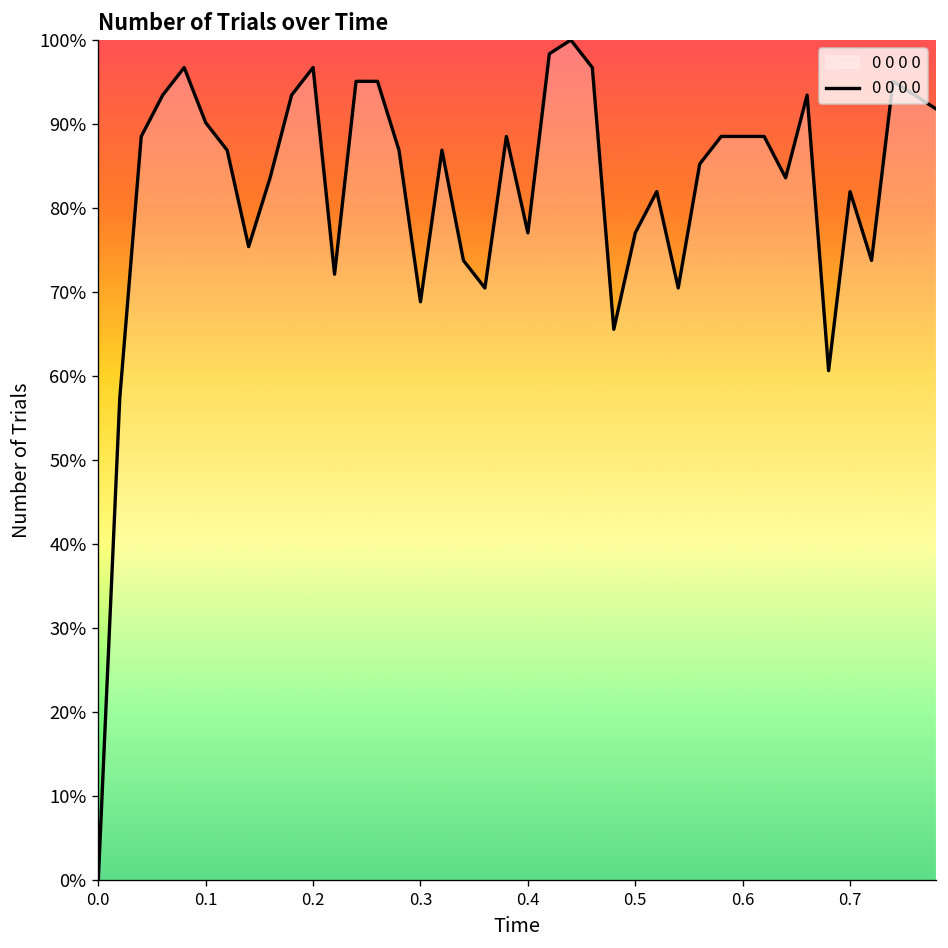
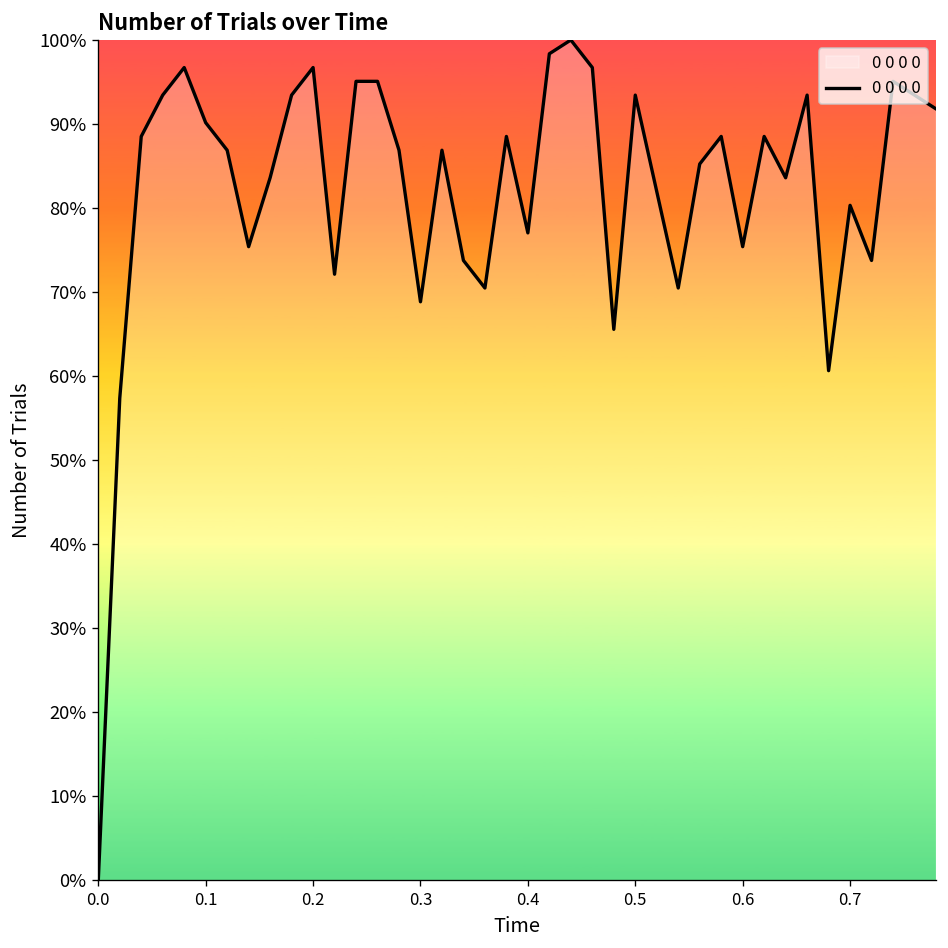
0.5: 77% -> 93%
0.6: 89% -> 75%
0.7: 82% -> 80%
